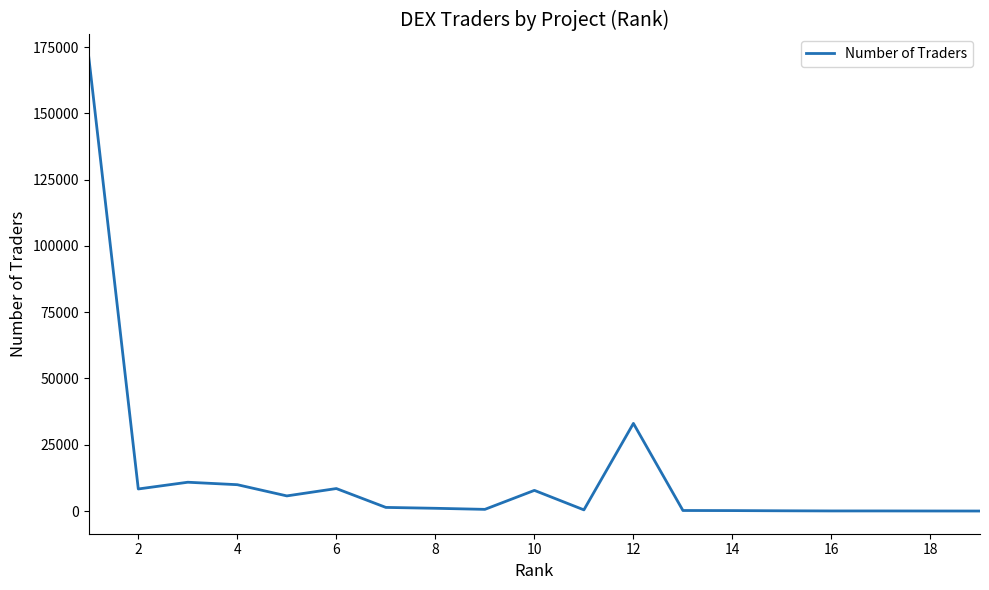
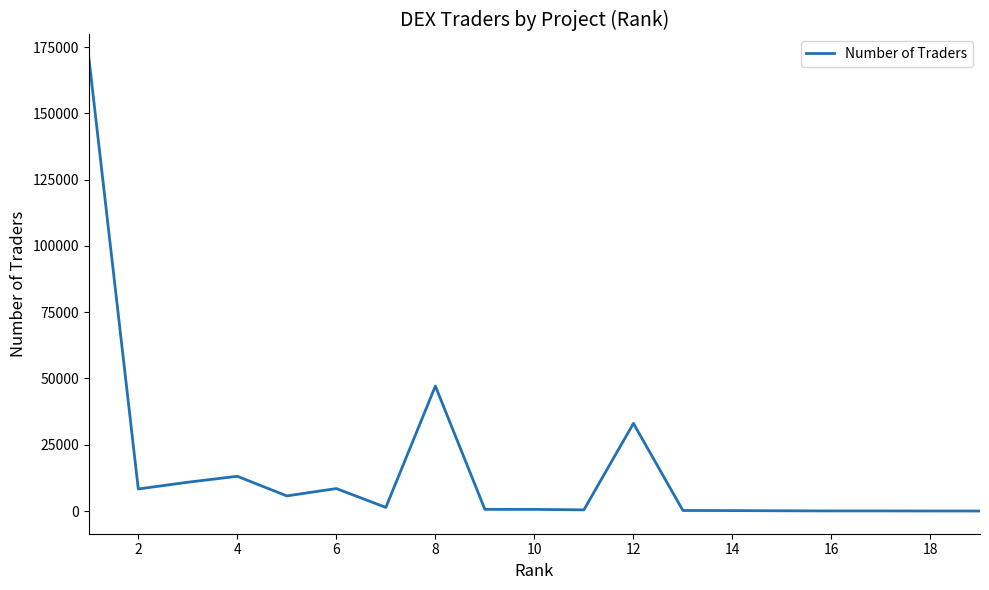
4: 10000 -> 13000
8: 1000 -> 47000
10: 8000 -> 1000
